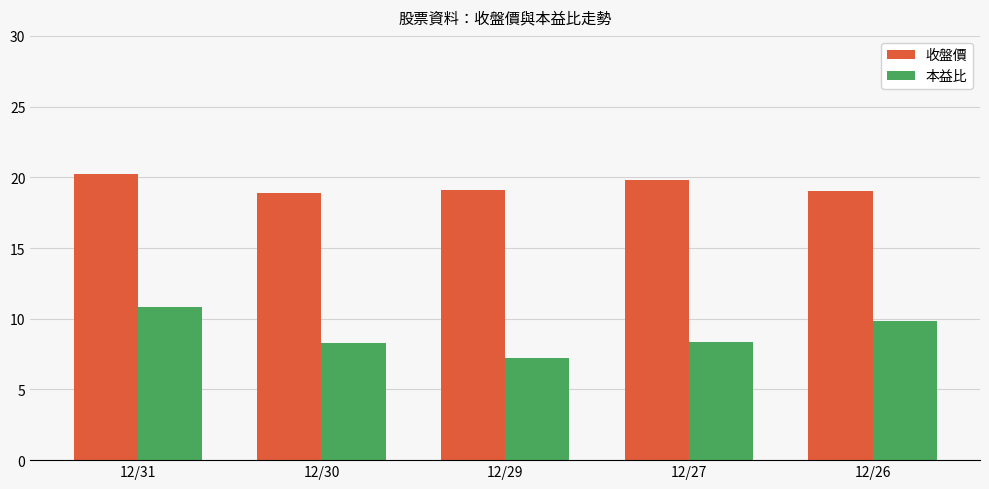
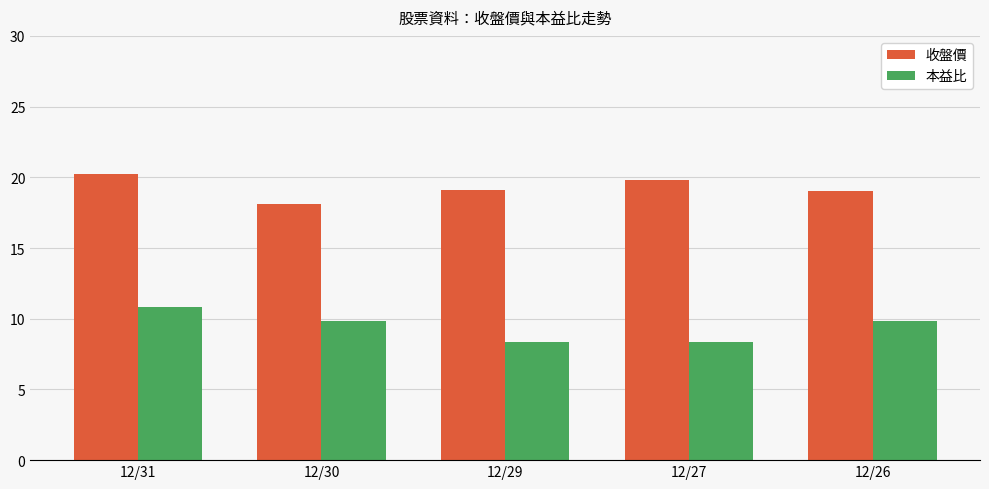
收盤價, 12/30: 18.9 -> 18.1
本益比, 12/30: 8.3 -> 9.9
本益比, 12/29: 7.2 -> 8.4
